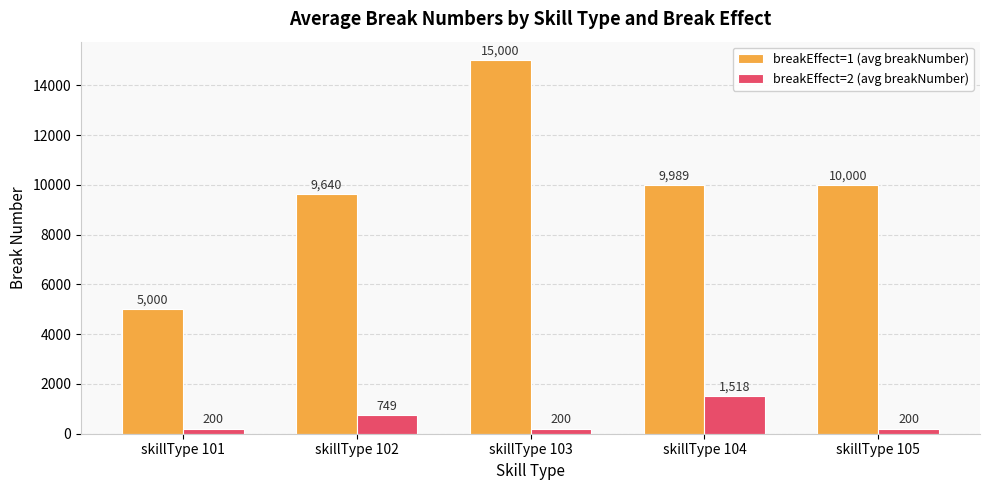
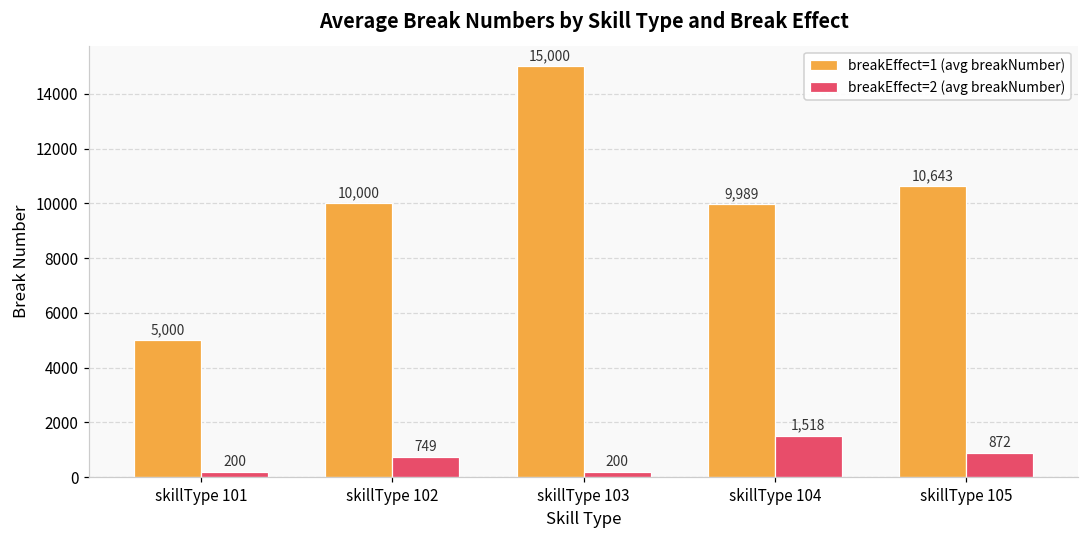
breakEffect=1 (avg breakNumber), skillType 102: 9,640 -> 10,000
breakEffect=1 (avg breakNumber), skillType 105: 10,000 -> 10,643
breakEffect=2 (avg breakNumber), skillType 105: 200 -> 872
